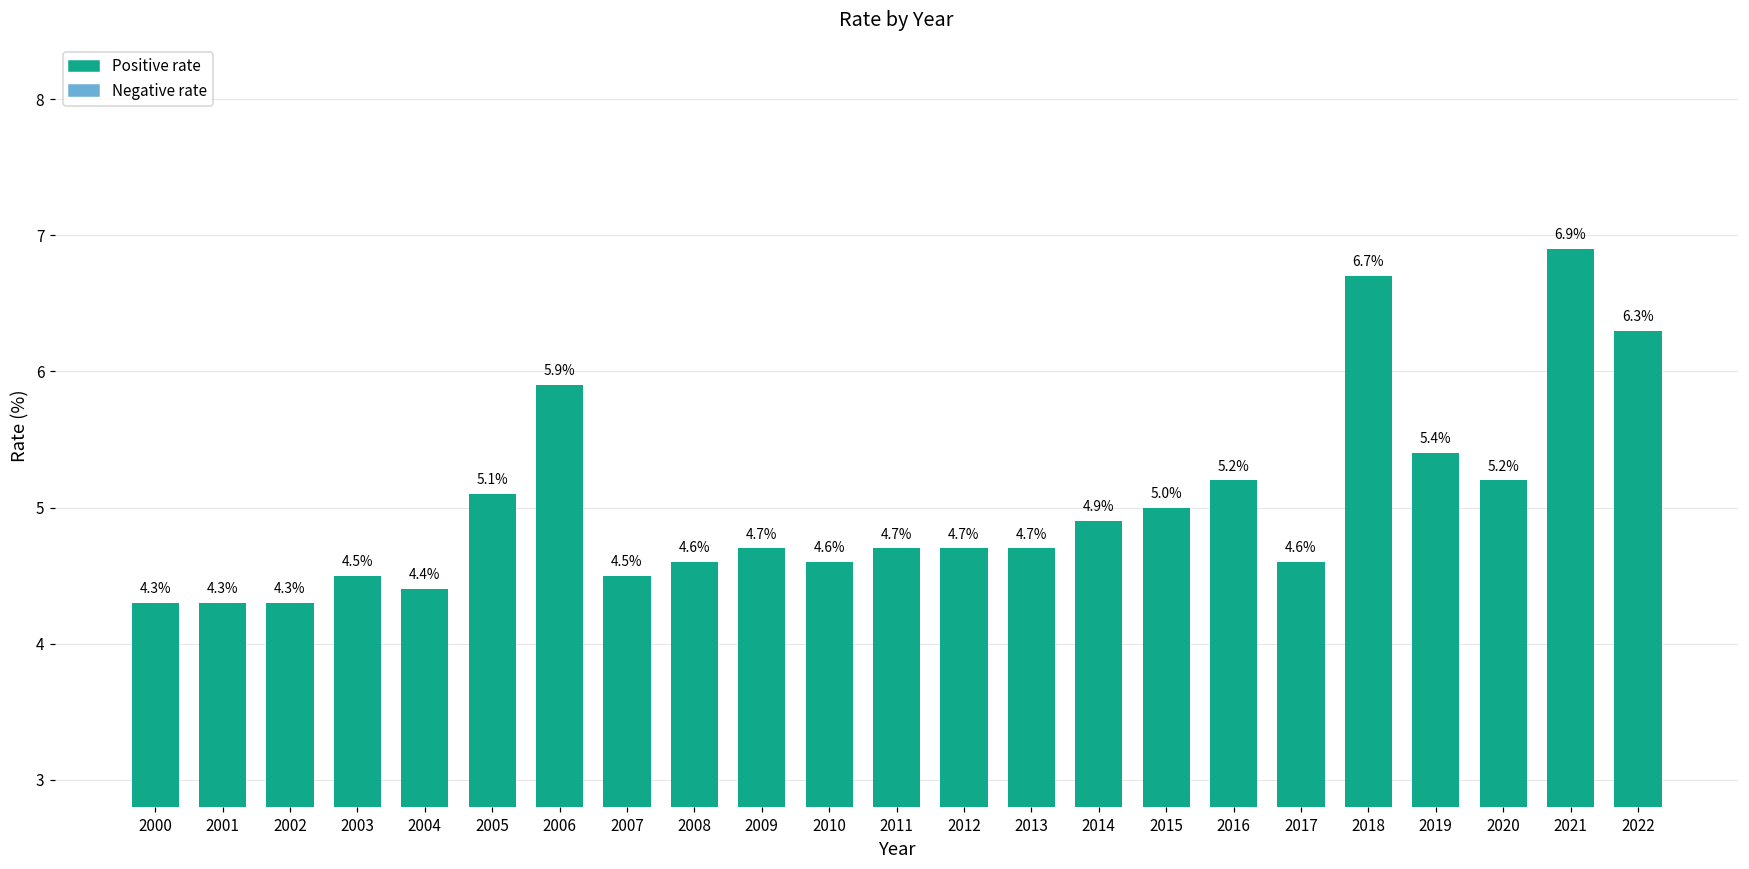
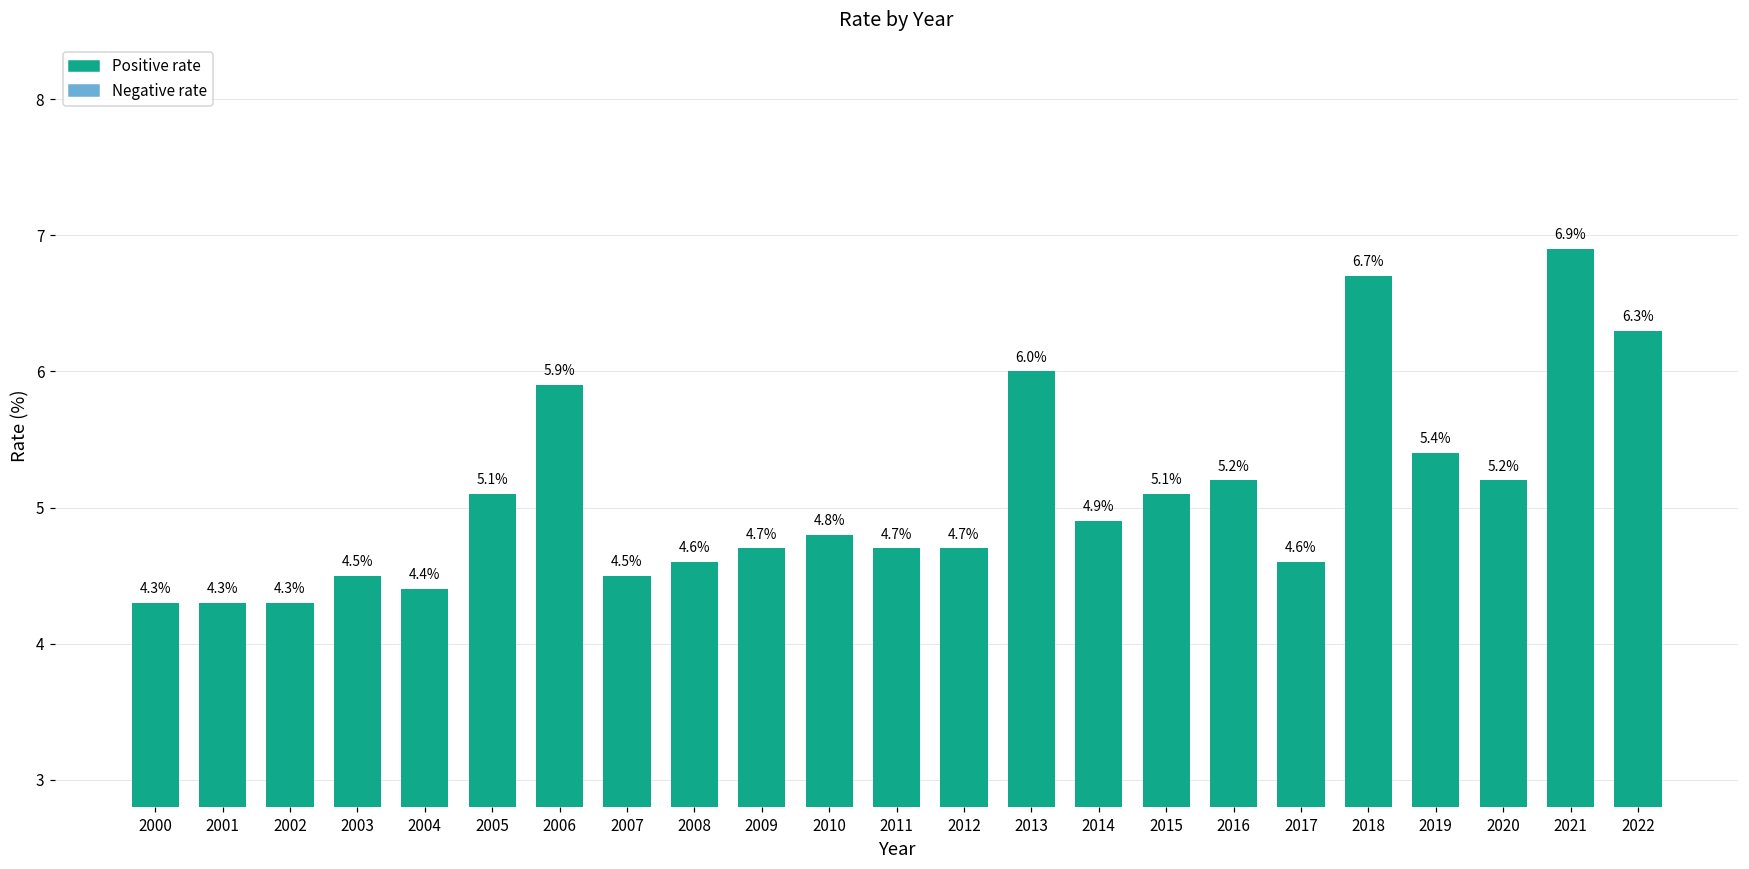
2010: 4.6% -> 4.8%
2013: 4.7% -> 6.0%
2015: 5.0% -> 5.1%
